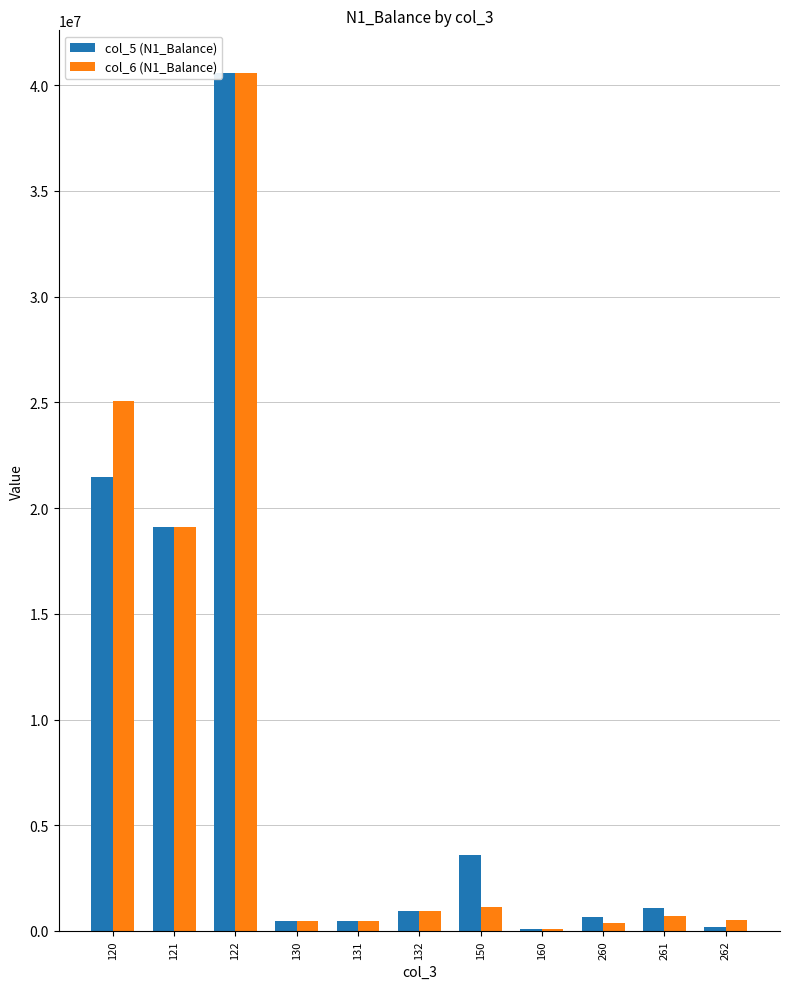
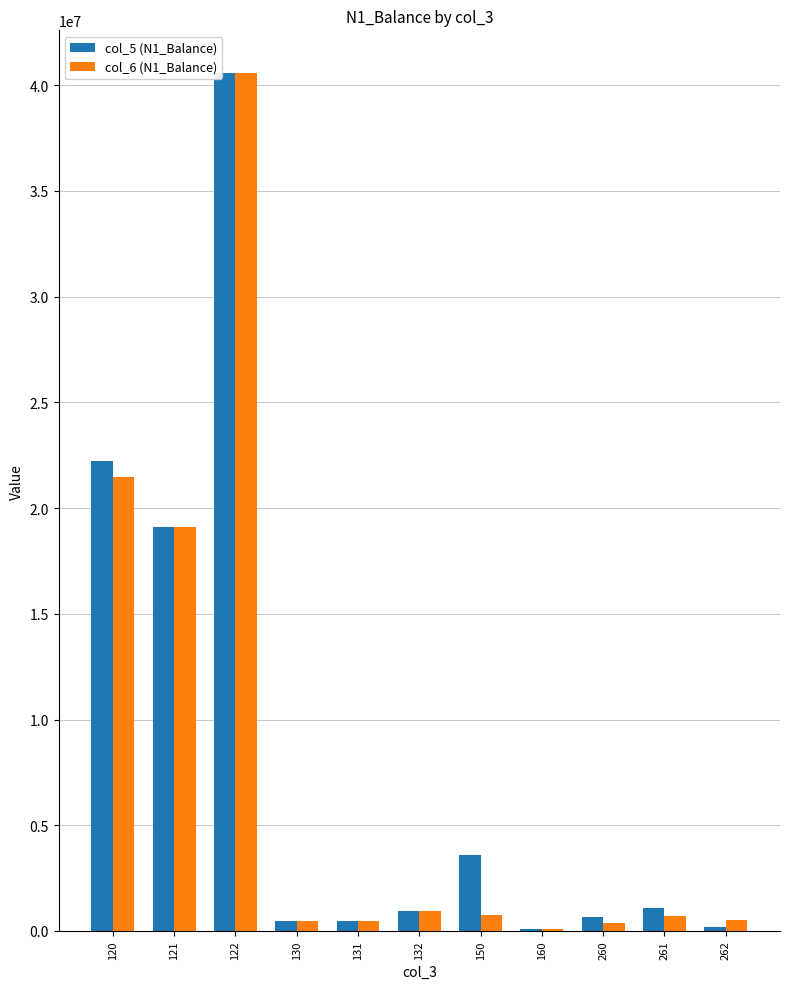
col_5 (N1_Balance), 120: 21500000 -> 22200000
col_6 (N1_Balance), 120: 25100000 -> 21500000
col_6 (N1_Balance), 150: 1100000 -> 800000
